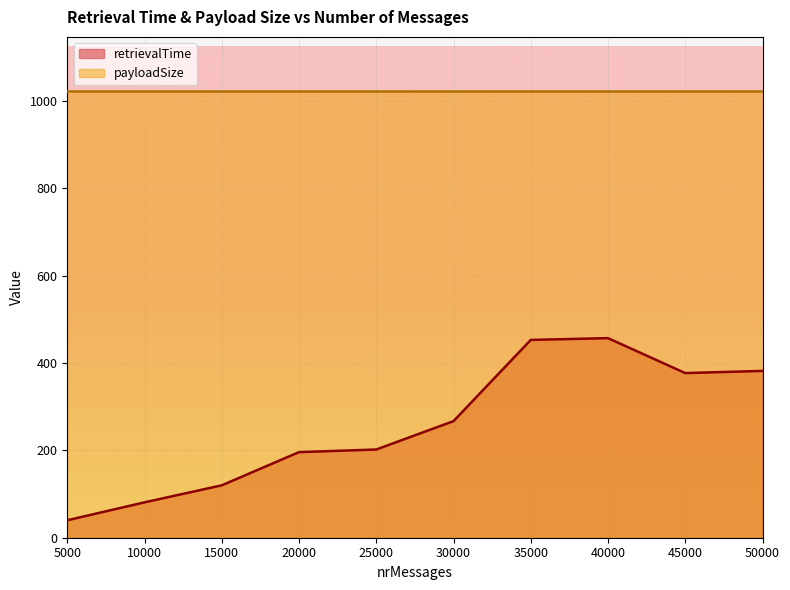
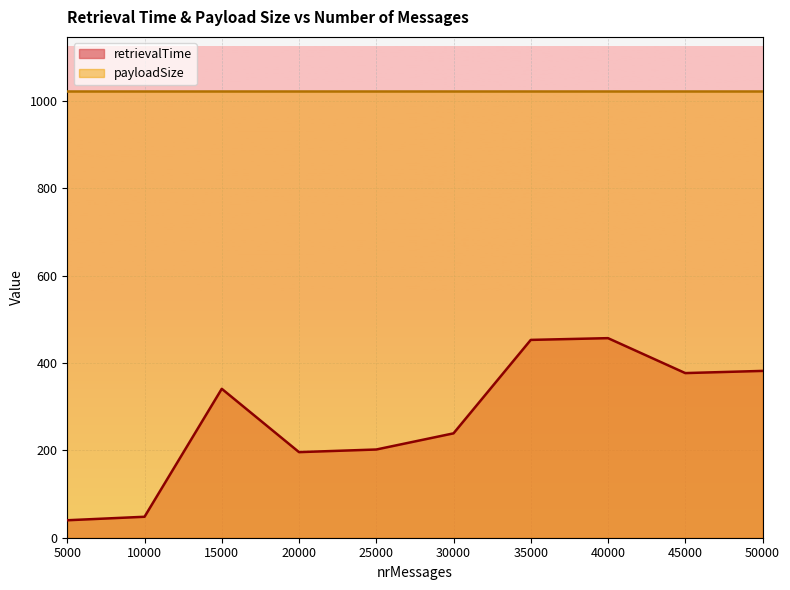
retrievalTime, 10000: 80 -> 50
retrievalTime, 15000: 120 -> 340
retrievalTime, 30000: 270 -> 240
